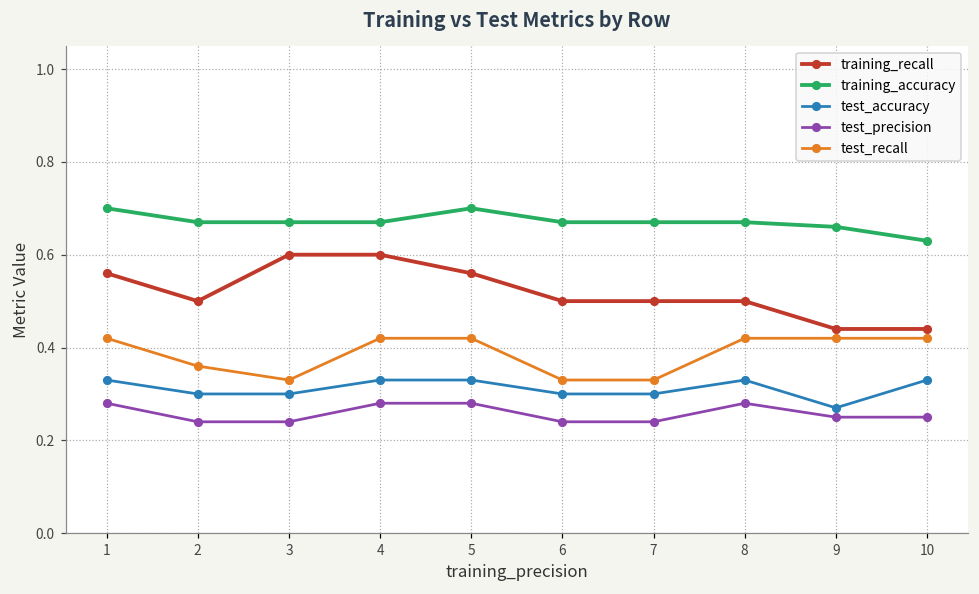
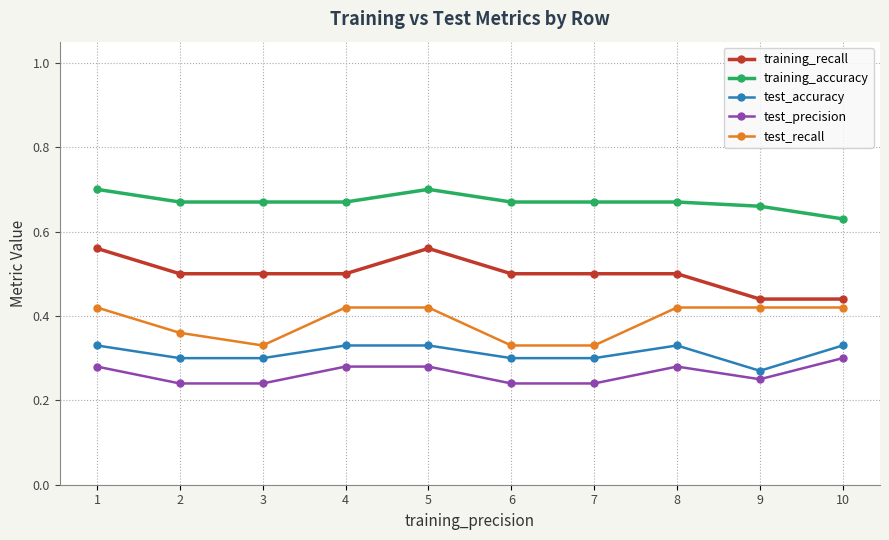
training_recall, 3: 0.6 -> 0.5
training_recall, 4: 0.6 -> 0.5
test_precision, 10: 0.25 -> 0.30
